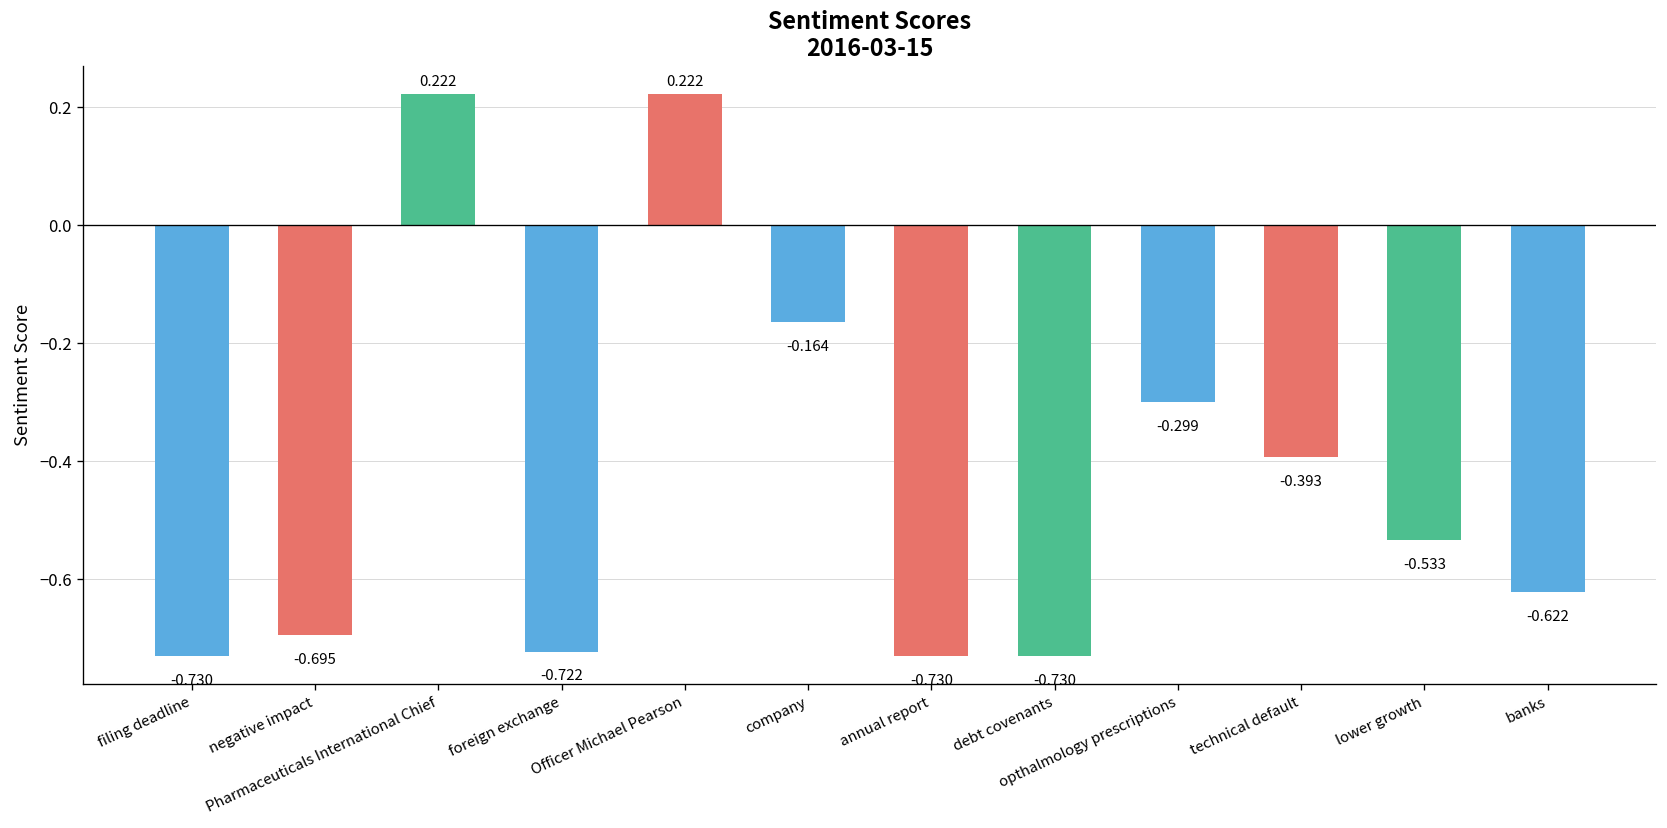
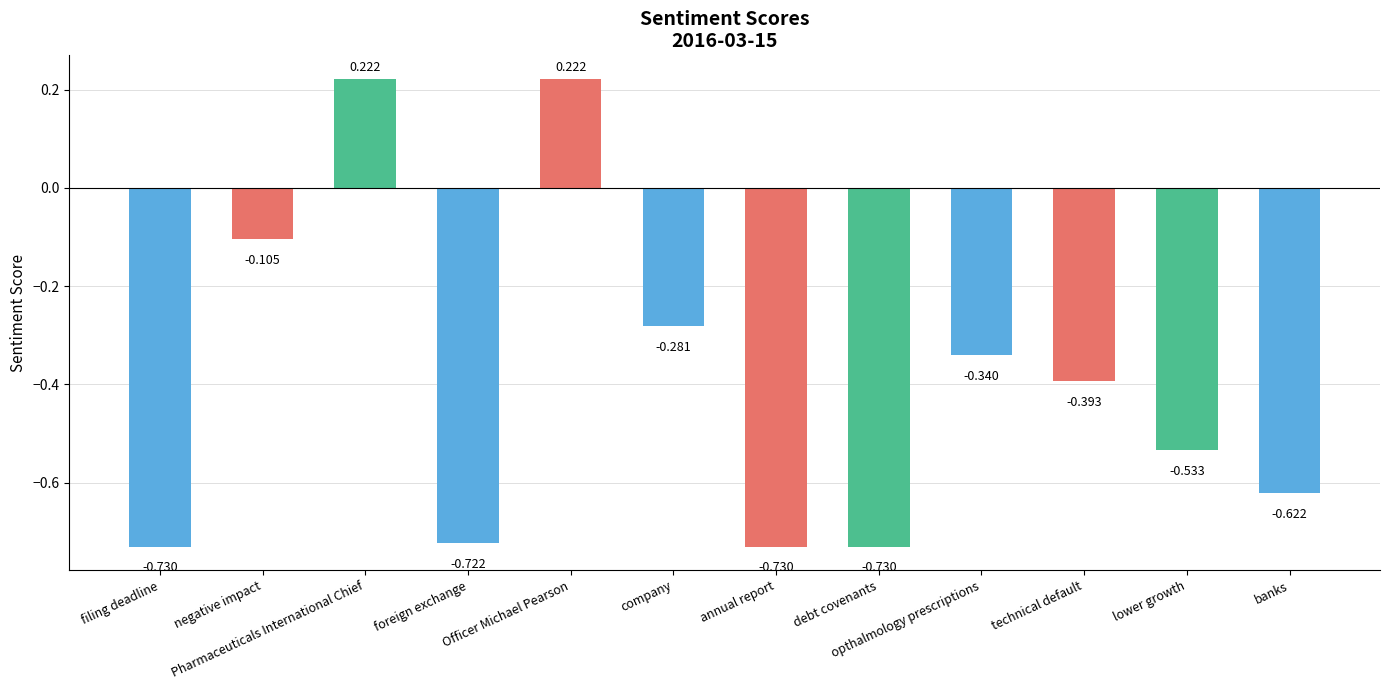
negative impact: -0.695 -> -0.105
company: -0.164 -> -0.281
opthalmology prescriptions: -0.299 -> -0.340
